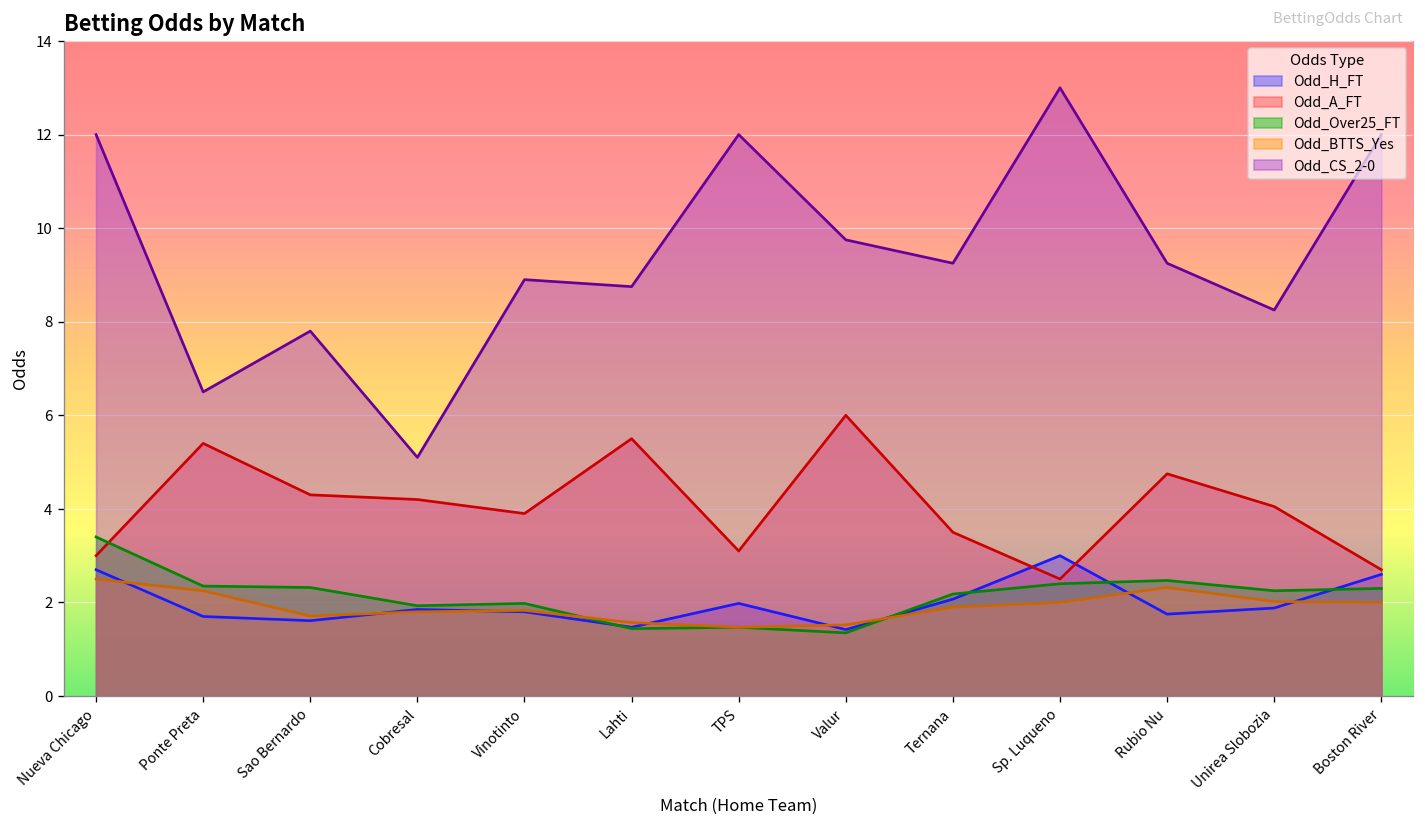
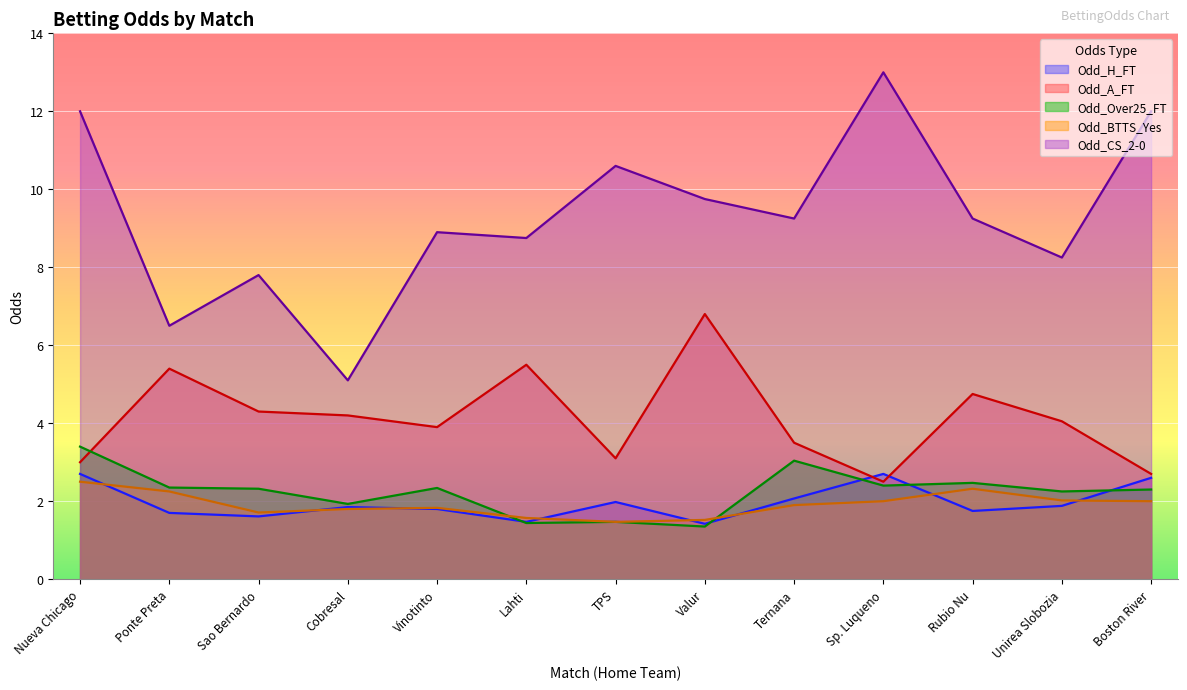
Odd_Over25_FT, Vinotinto: 2.0 -> 2.3
Odd_CS_2-0, TPS: 12.0 -> 10.6
Odd_A_FT, Valur: 6.0 -> 6.8
Odd_Over25_FT, Ternana: 2.2 -> 3.0
Odd_H_FT, Sp. Luqueno: 3.0 -> 2.7
